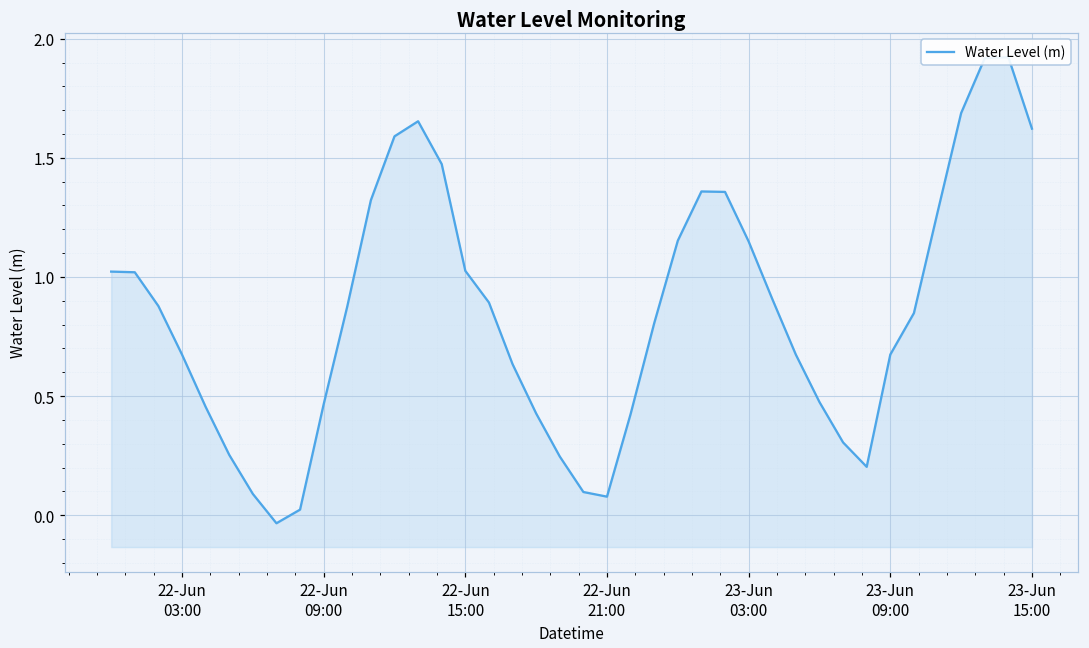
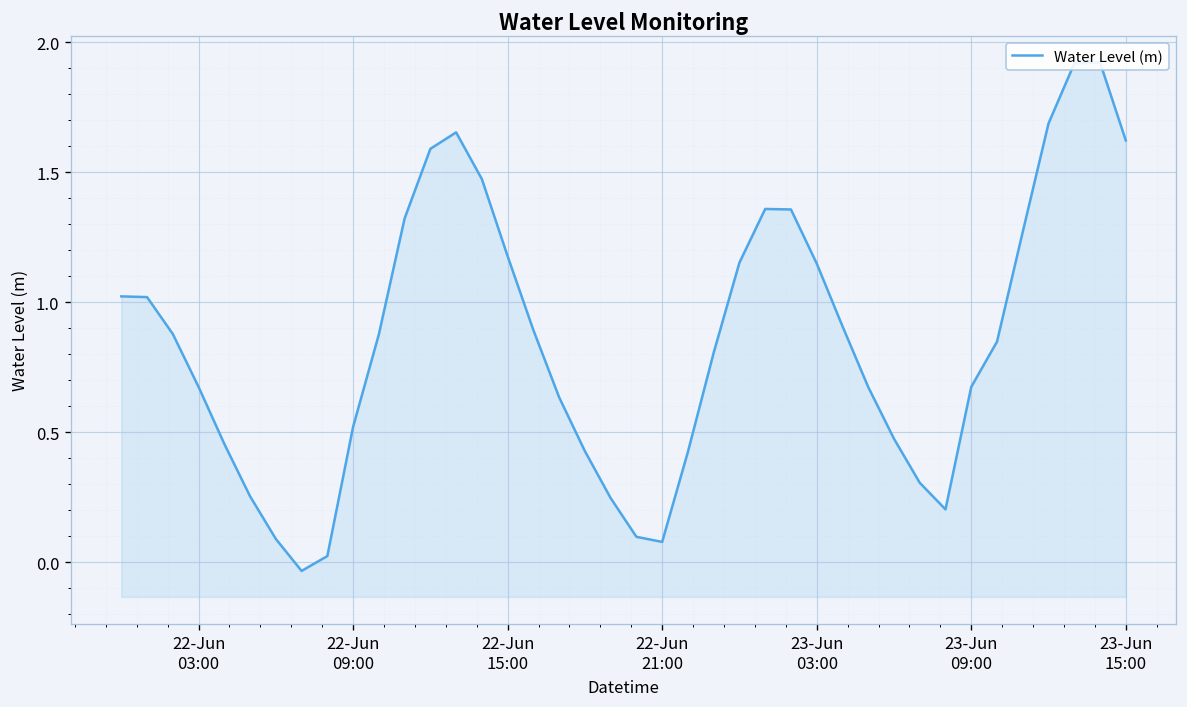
22-Jun 09:00: 0.47 -> 0.52
22-Jun 15:00: 1.03 -> 1.18
